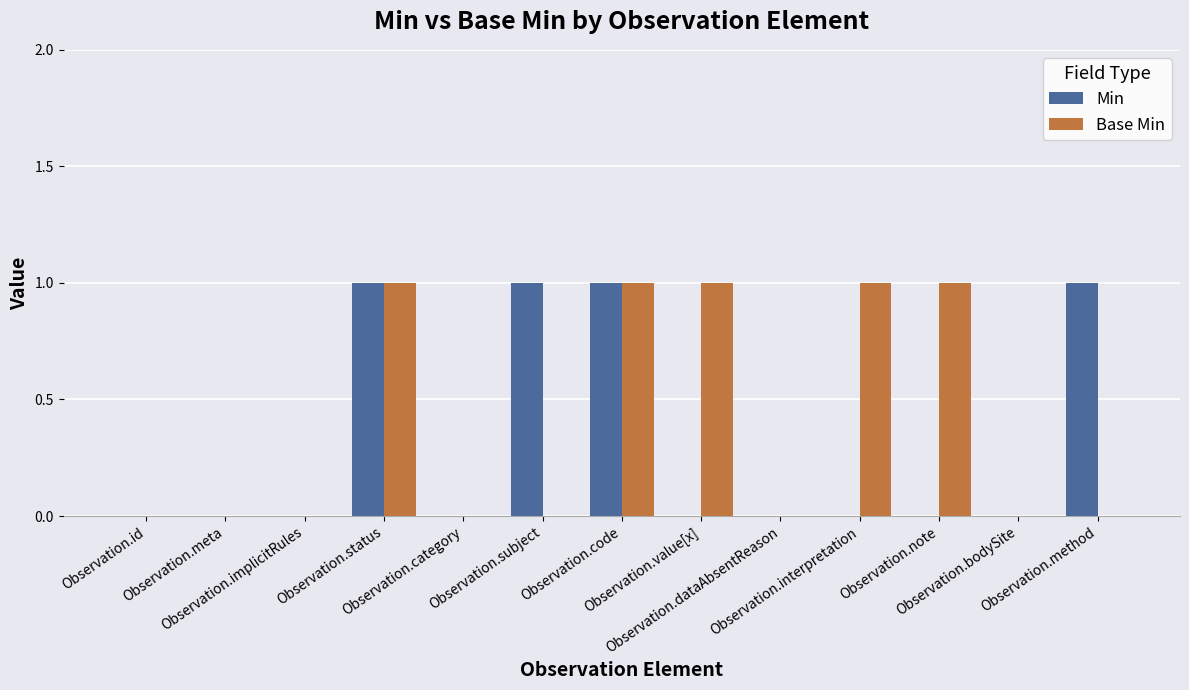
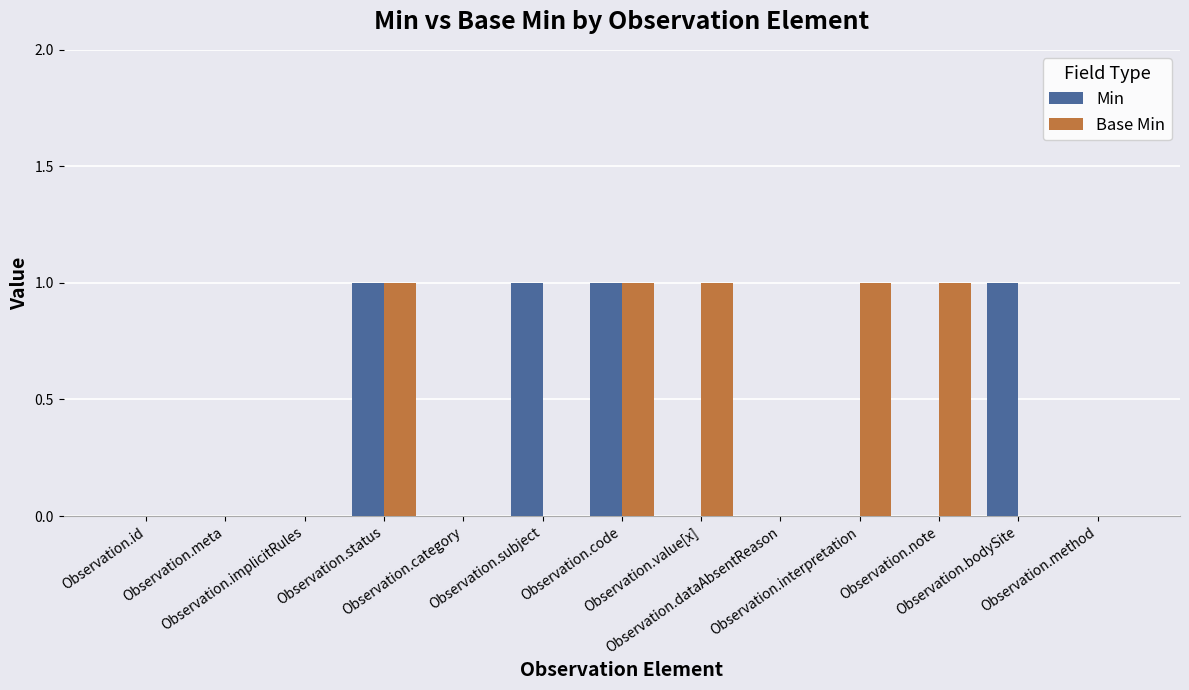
Min, Observation.bodySite: 0 -> 1
Min, Observation.method: 1 -> 0
